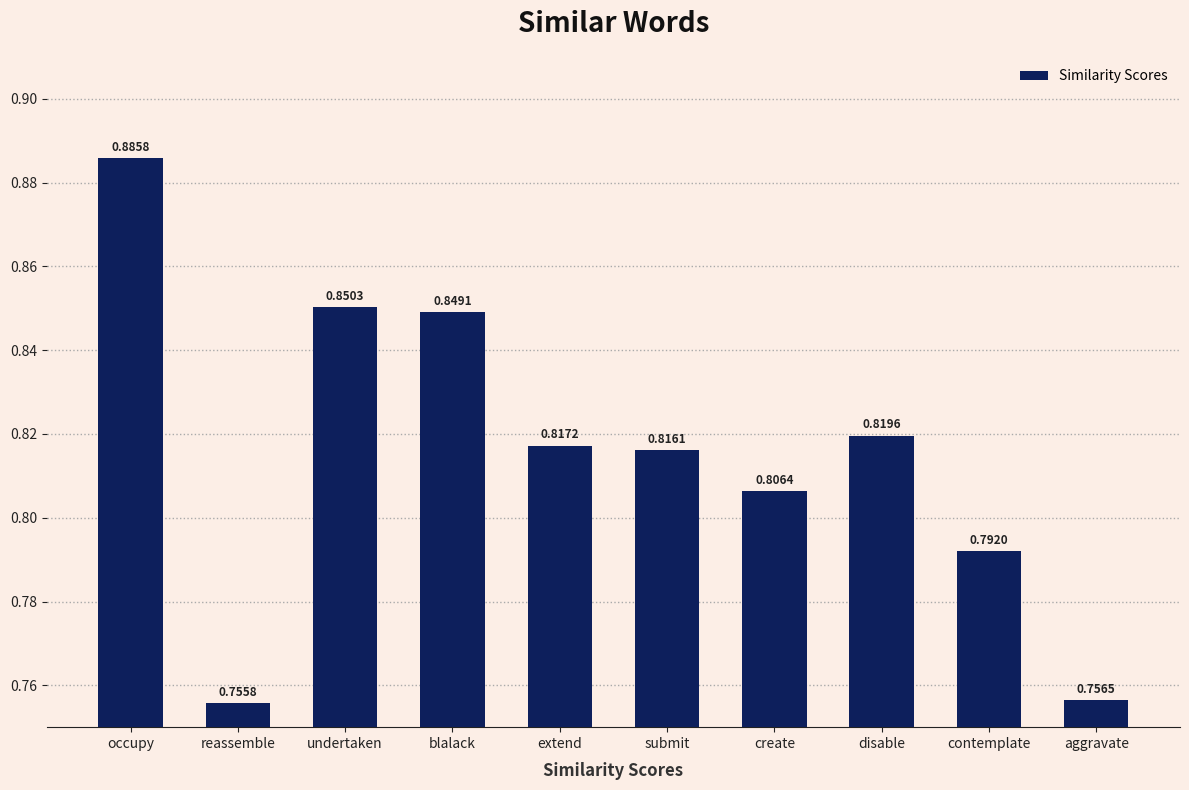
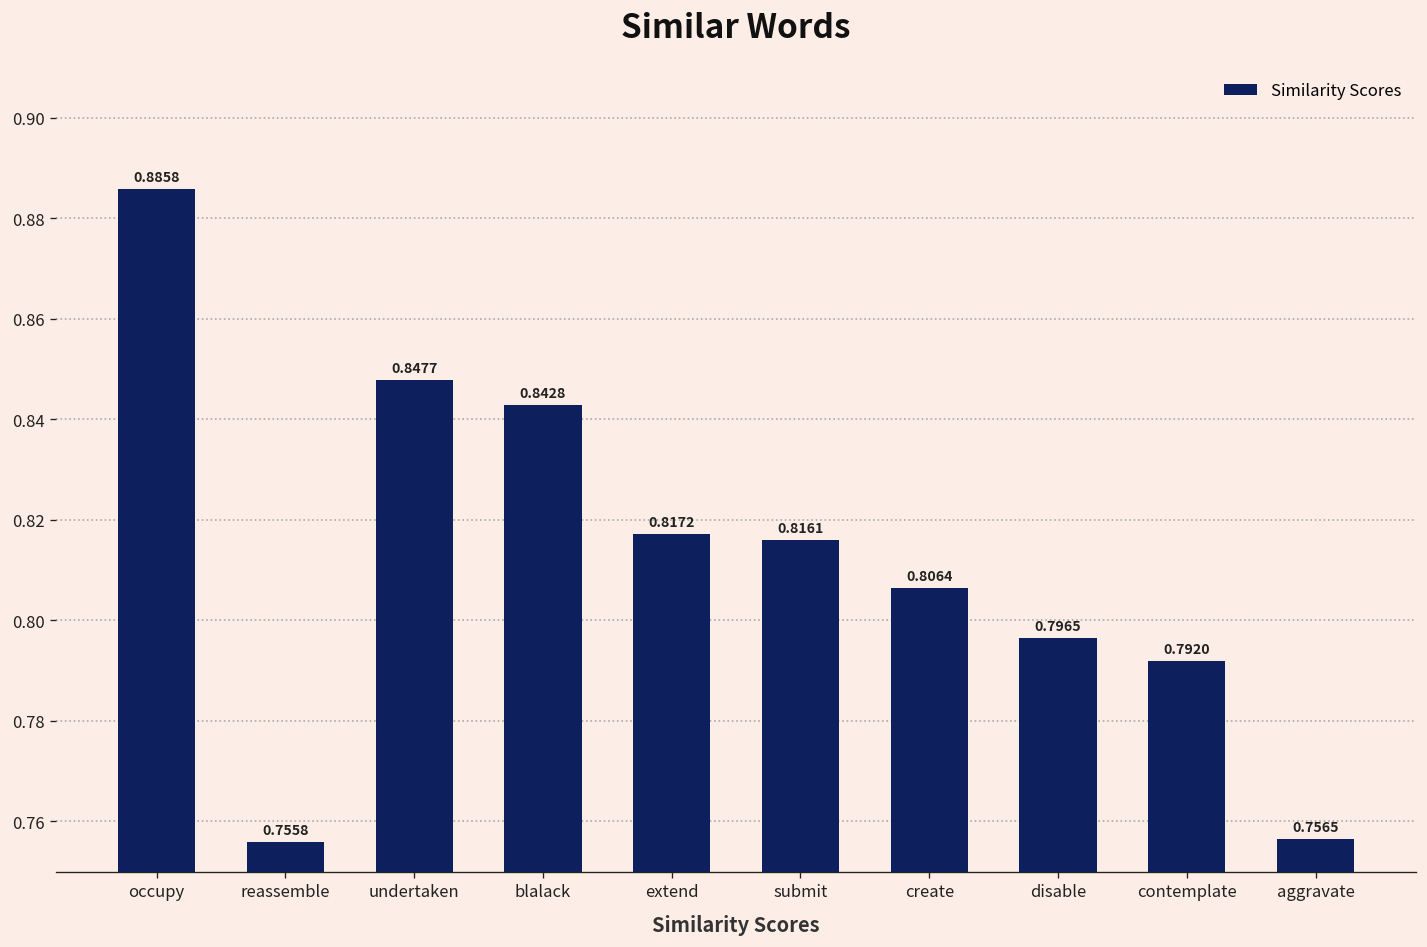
undertaken: 0.8503 -> 0.8477
blalack: 0.8491 -> 0.8428
disable: 0.8196 -> 0.7965
